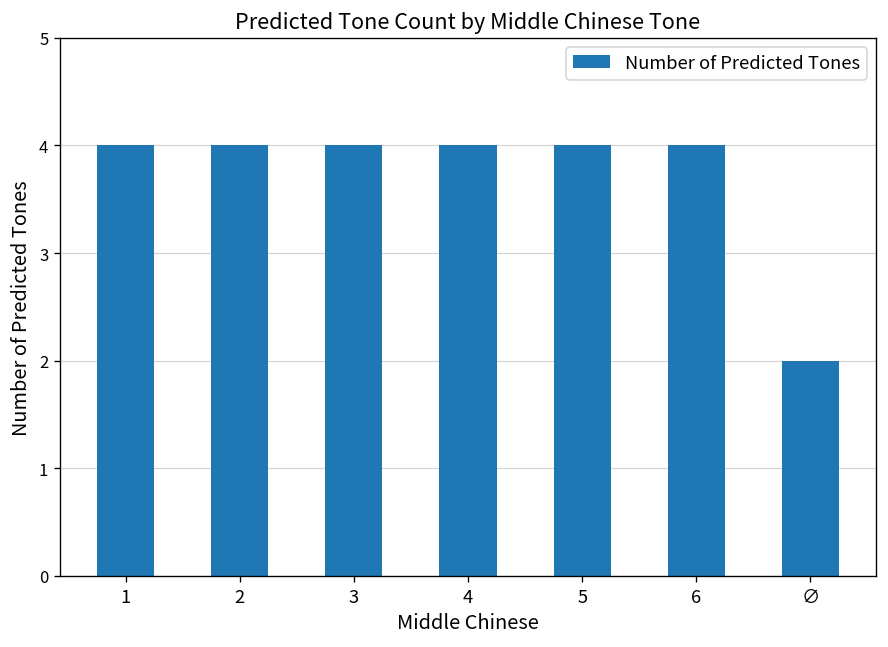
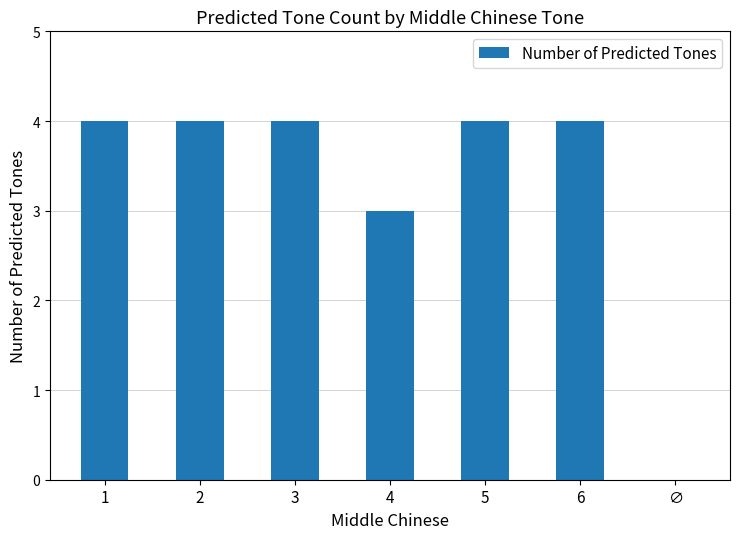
4: 4 -> 3
∅: 2 -> 0
